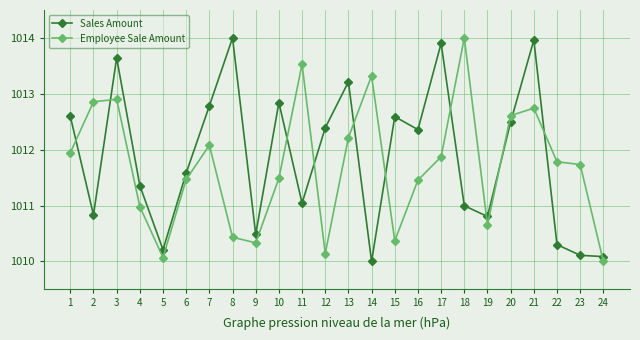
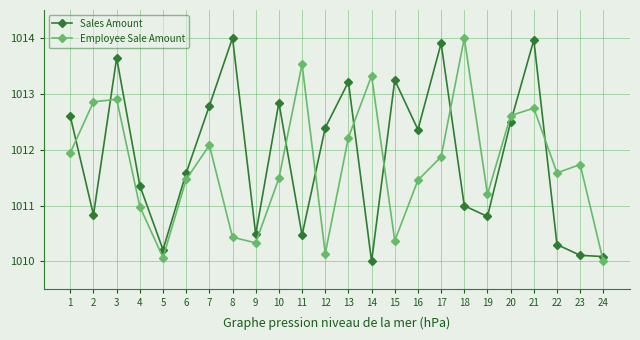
Sales Amount, 11: 1011.0 -> 1010.5
Sales Amount, 15: 1012.6 -> 1013.2
Employee Sale Amount, 19: 1010.7 -> 1011.2
Employee Sale Amount, 22: 1011.8 -> 1011.6
